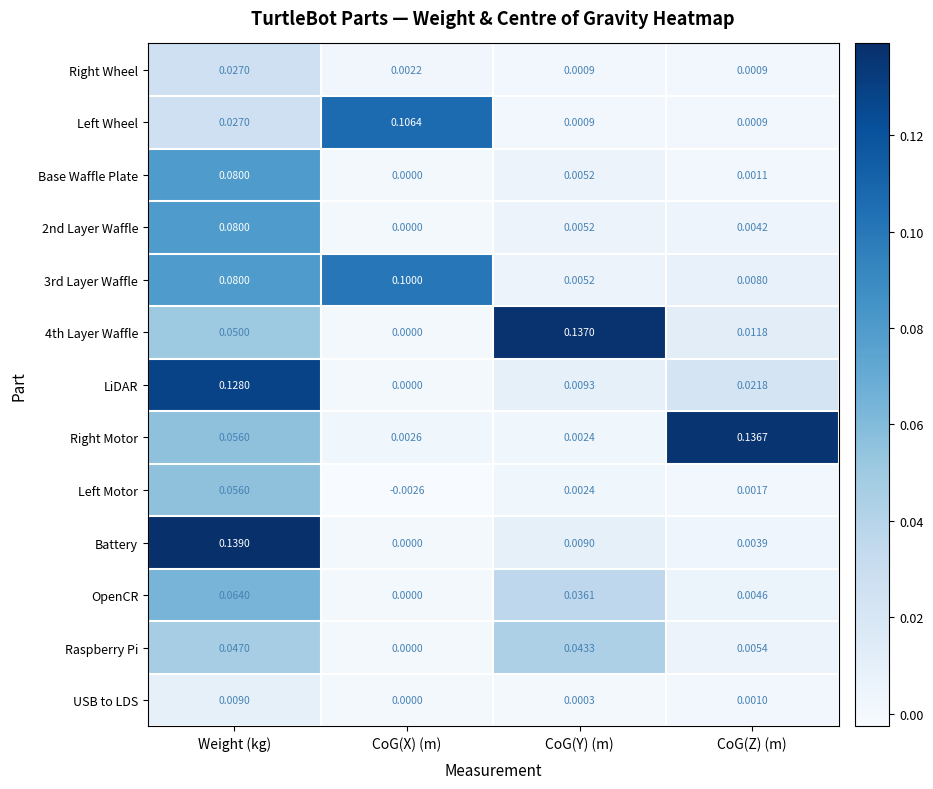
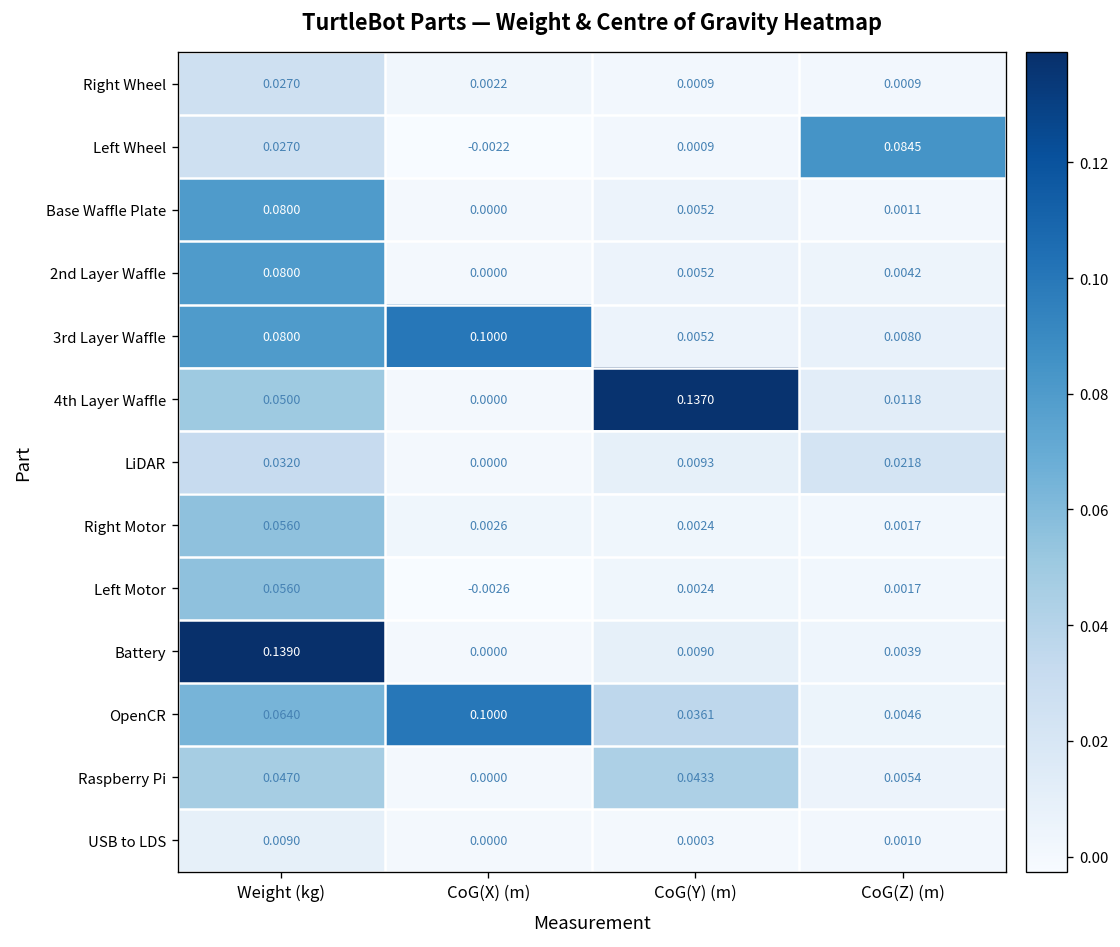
Left Wheel, CoG(X) (m): 0.1064 -> -0.0022
Left Wheel, CoG(Z) (m): 0.0009 -> 0.0845
LiDAR, Weight (kg): 0.1280 -> 0.0320
Right Motor, CoG(Z) (m): 0.1367 -> 0.0017
OpenCR, CoG(X) (m): 0.0000 -> 0.1000
